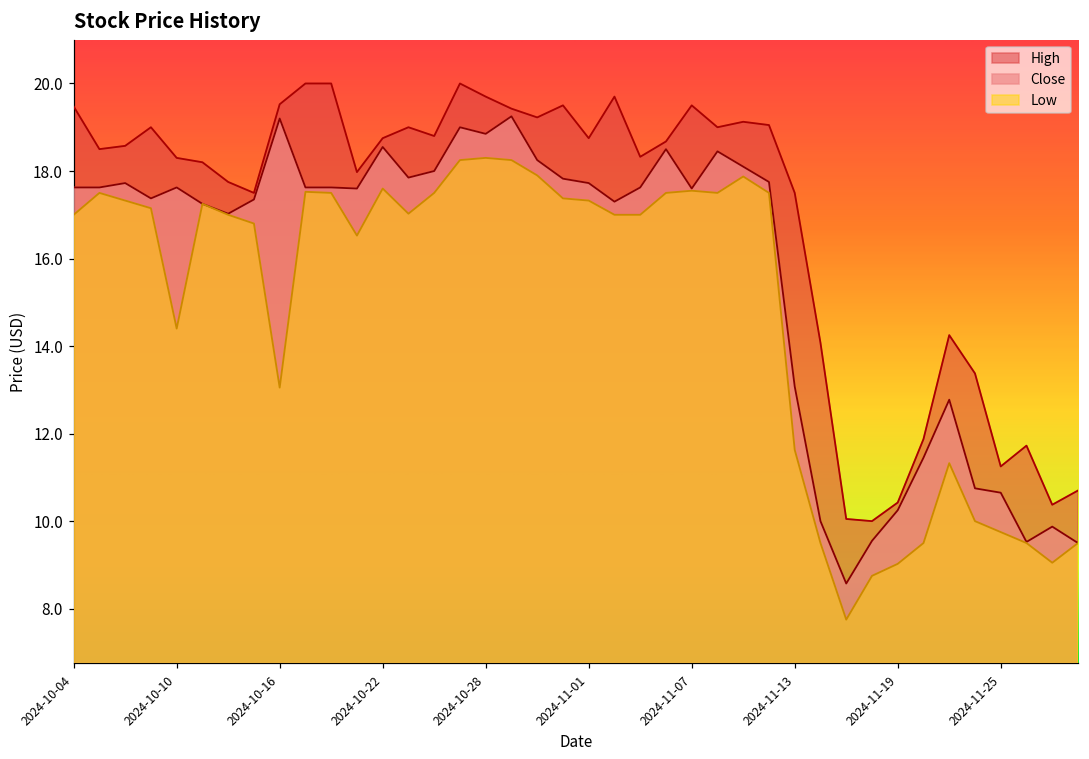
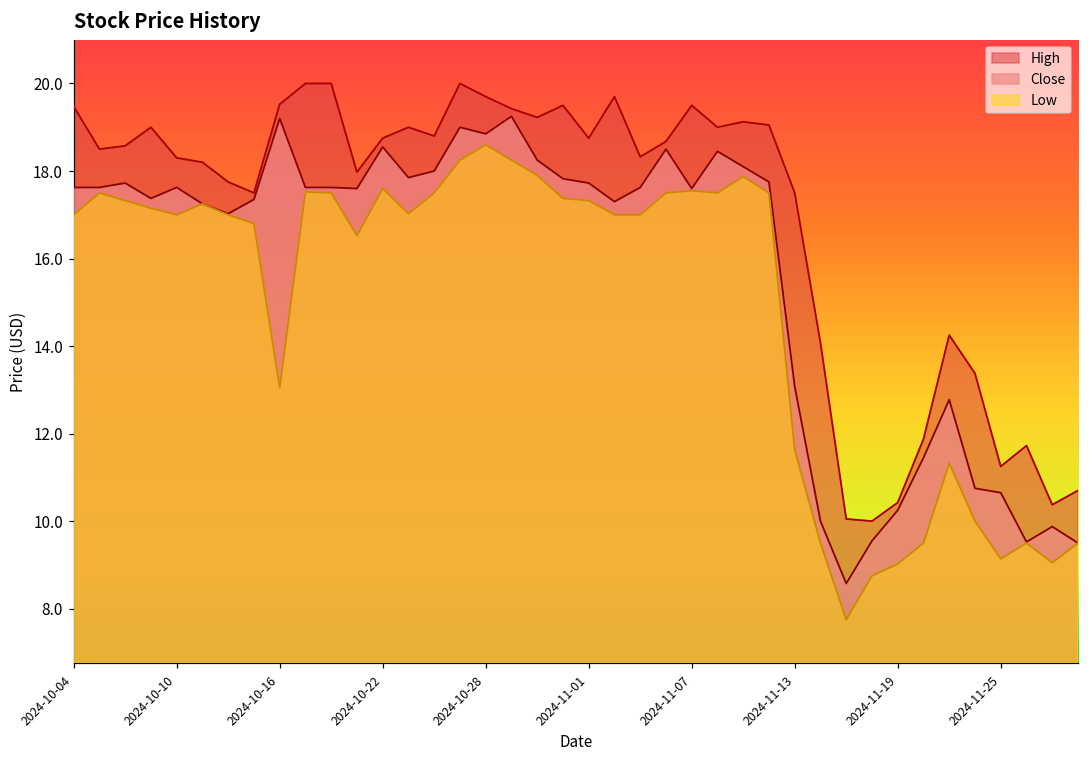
Low, 2024-10-10: 14.4 -> 17.0
Low, 2024-10-28: 18.3 -> 18.6
Low, 2024-11-25: 9.8 -> 9.1
